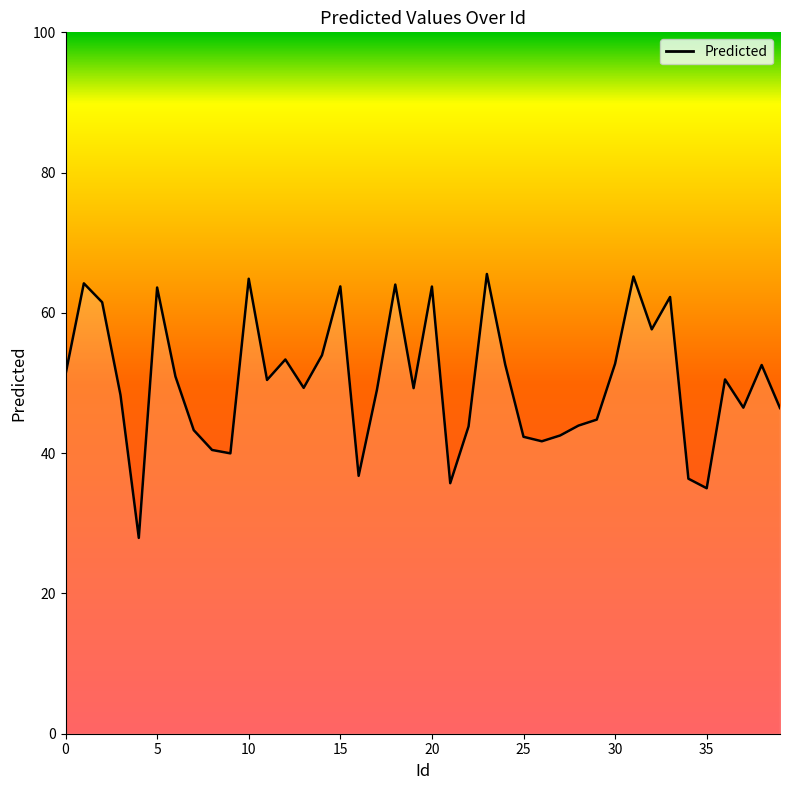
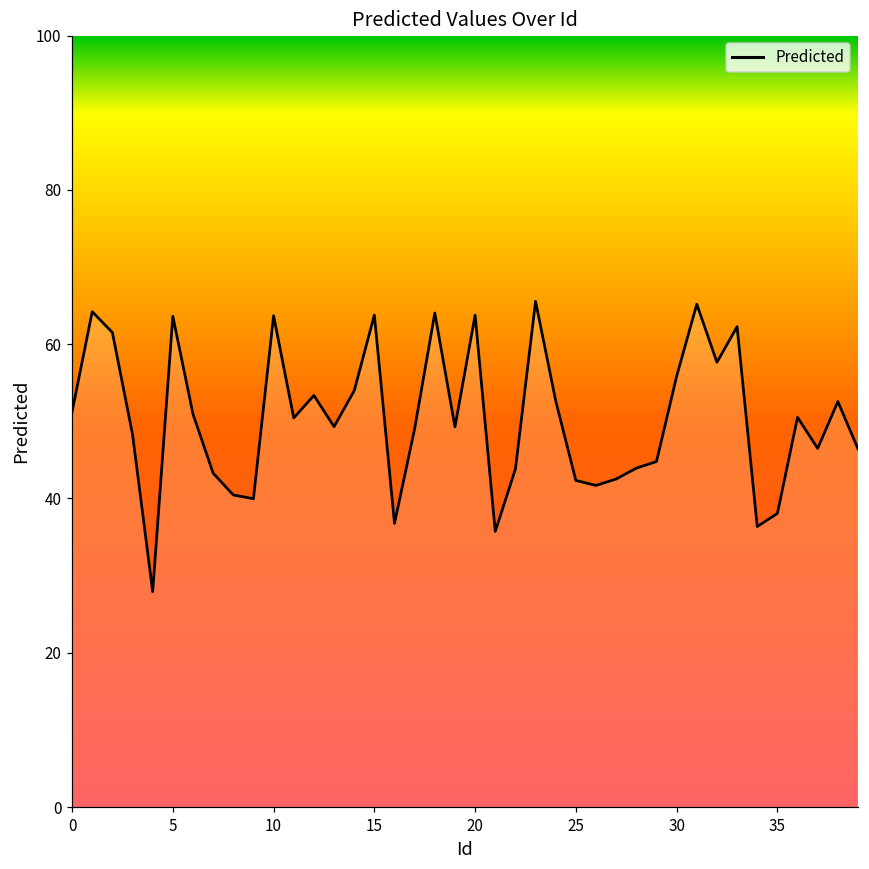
10: 65 -> 64
30: 53 -> 56
35: 35 -> 38
